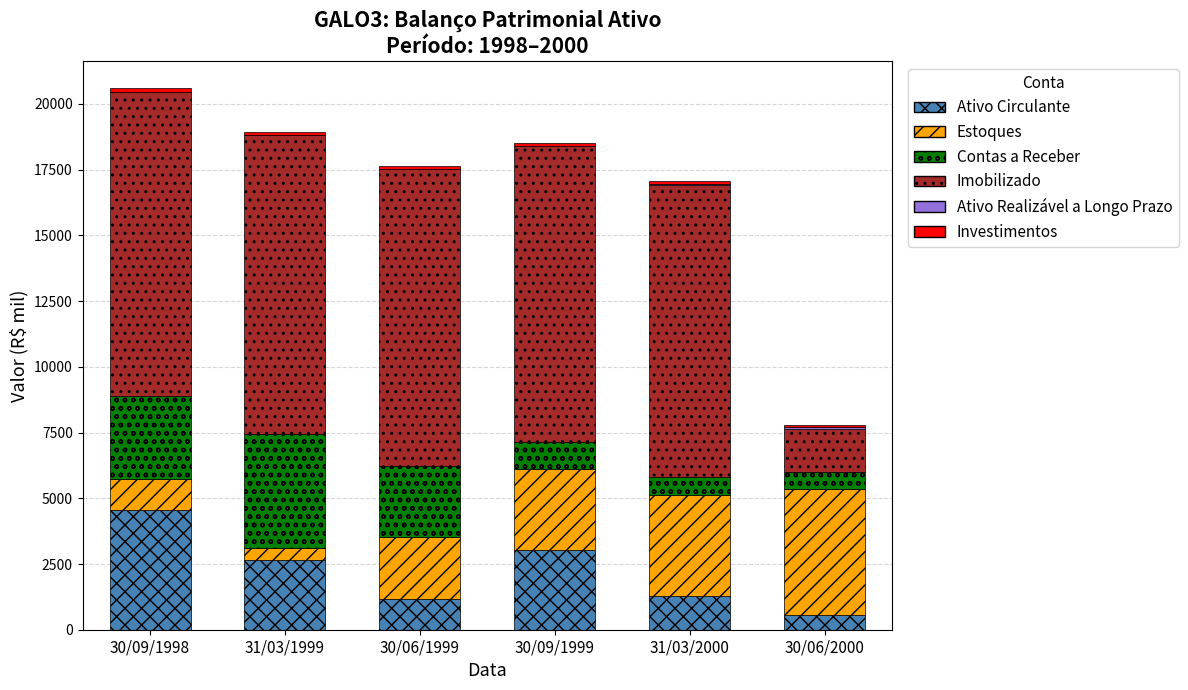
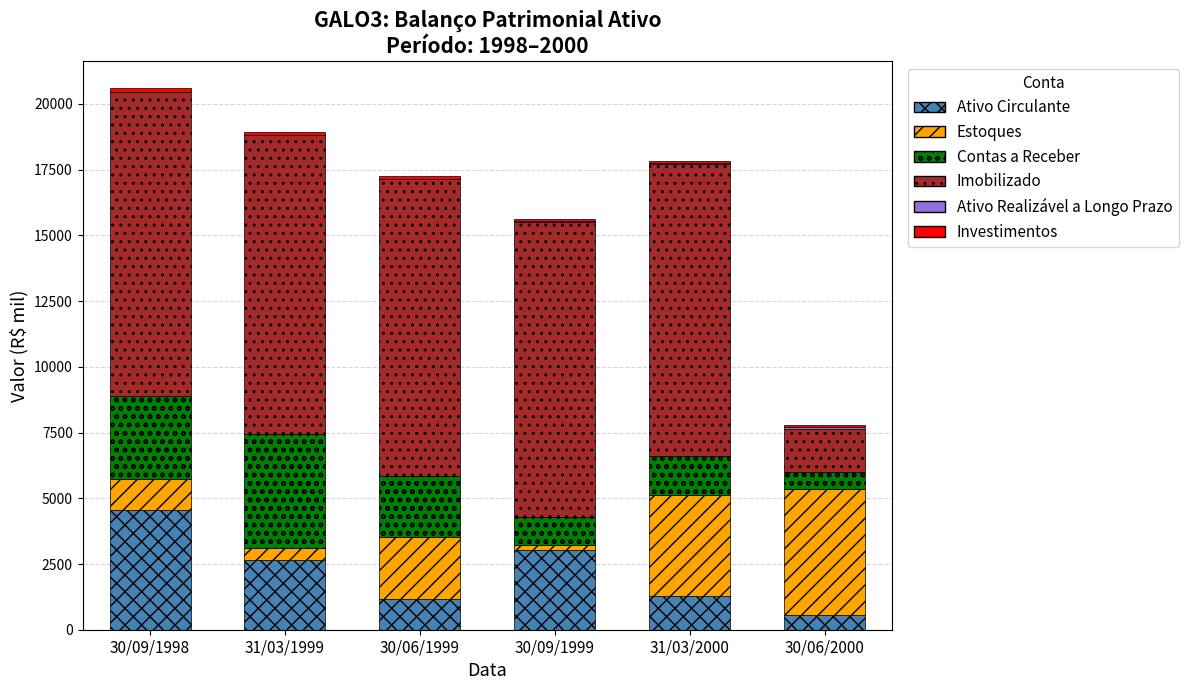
Contas a Receber, 30/06/1999: 2700 -> 2300
Estoques, 30/09/1999: 3100 -> 200
Contas a Receber, 31/03/2000: 700 -> 1500
